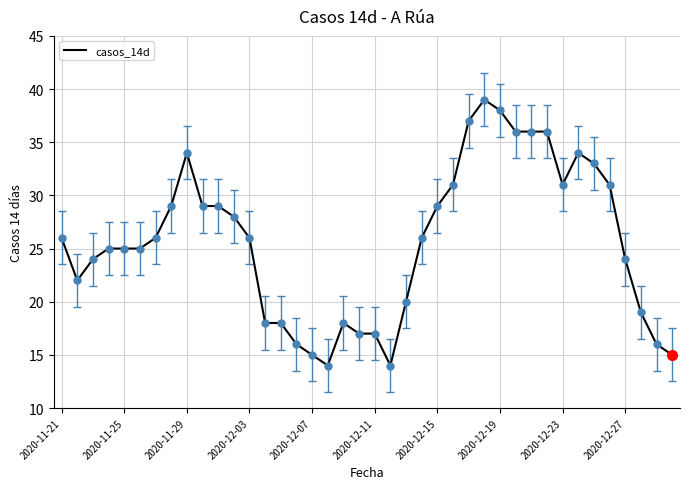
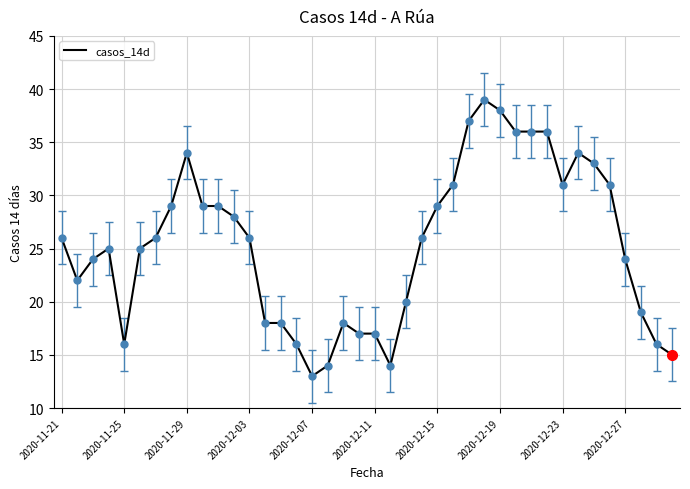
casos_14d, 2020-11-25: 25 -> 16
casos_14d, 2020-12-07: 15 -> 13
